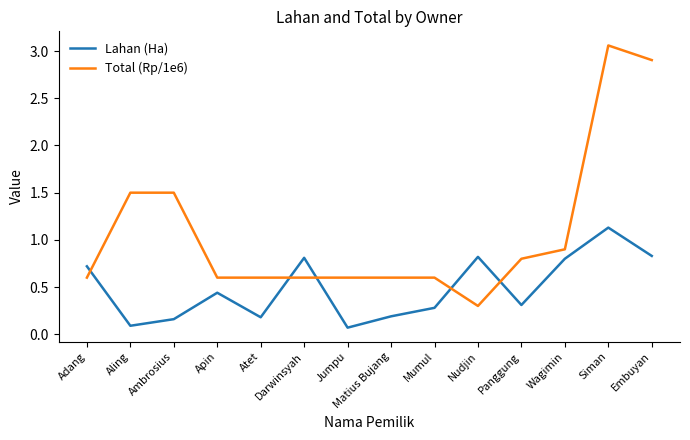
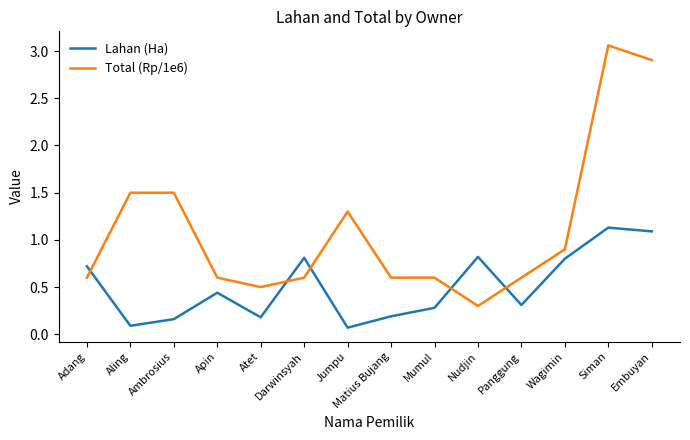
Total (Rp/1e6), Atet: 0.6 -> 0.5
Total (Rp/1e6), Jumpu: 0.6 -> 1.3
Total (Rp/1e6), Panggung: 0.8 -> 0.6
Lahan (Ha), Embuyan: 0.8 -> 1.1
